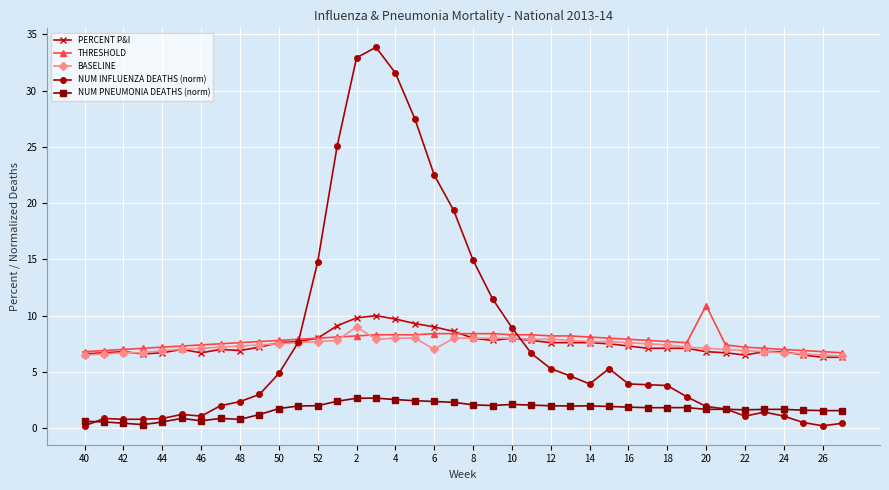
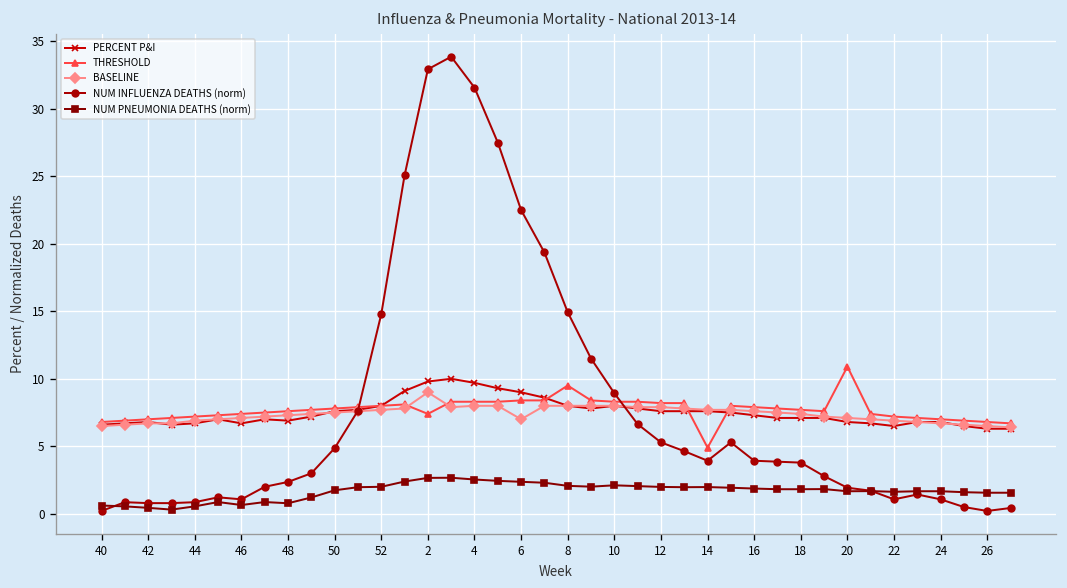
THRESHOLD, 2: 8.2 -> 7.4
THRESHOLD, 8: 8.4 -> 9.5
THRESHOLD, 14: 8.1 -> 4.9
